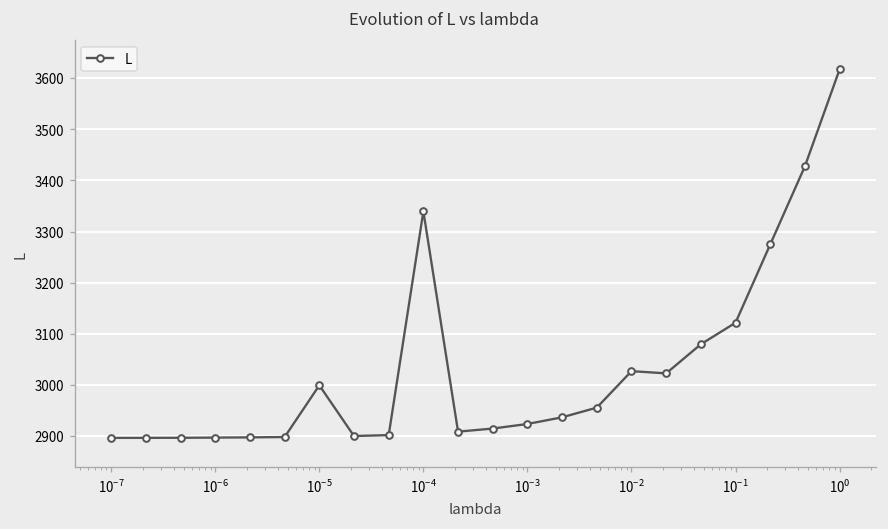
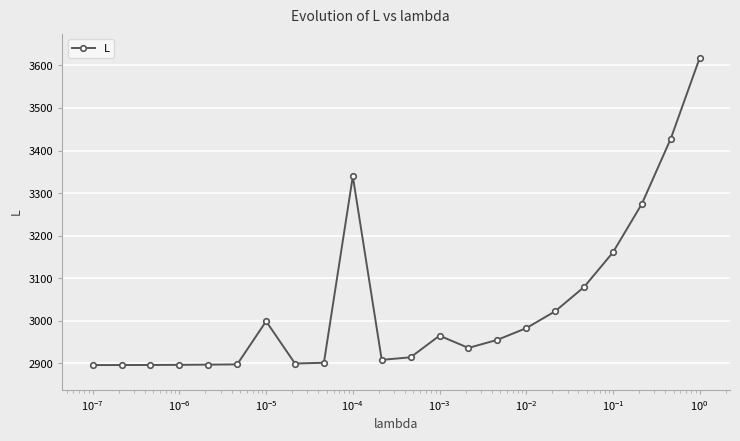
10^-3: 2920 -> 2970
10^-2: 3030 -> 2980
10^-1: 3120 -> 3160
